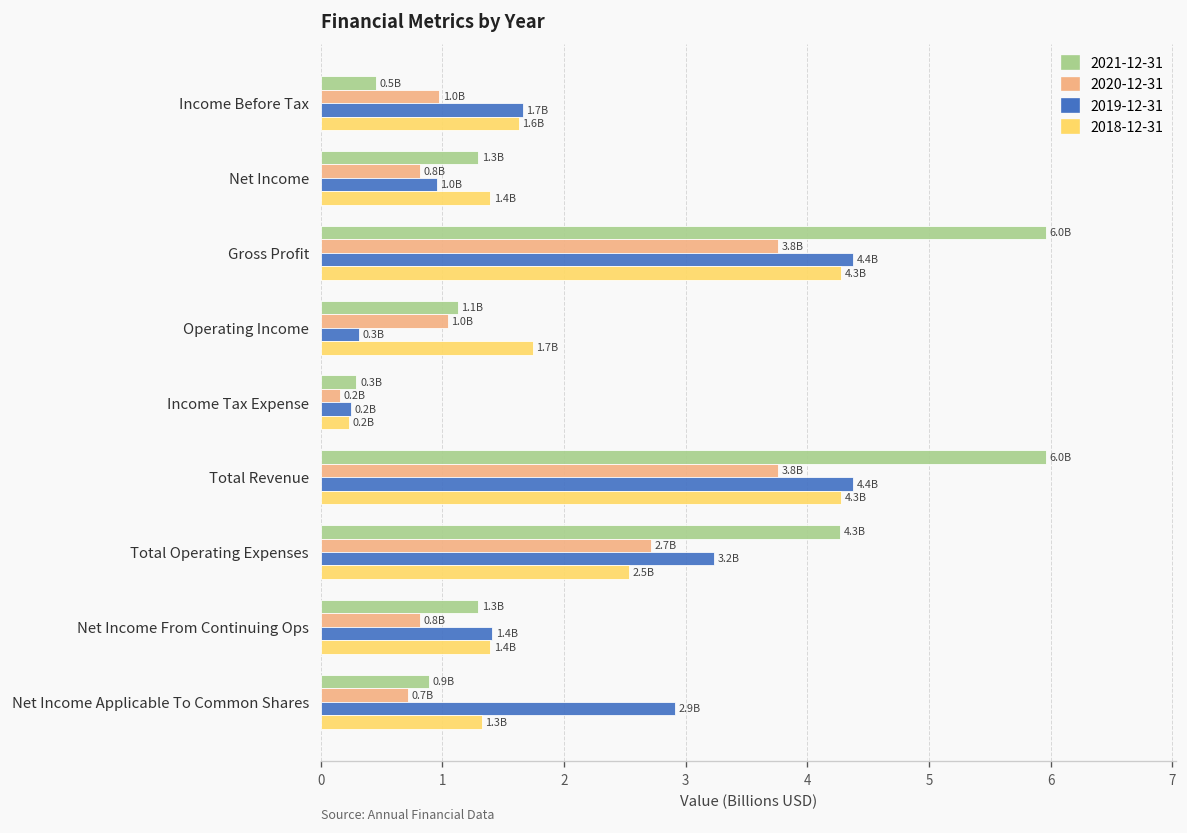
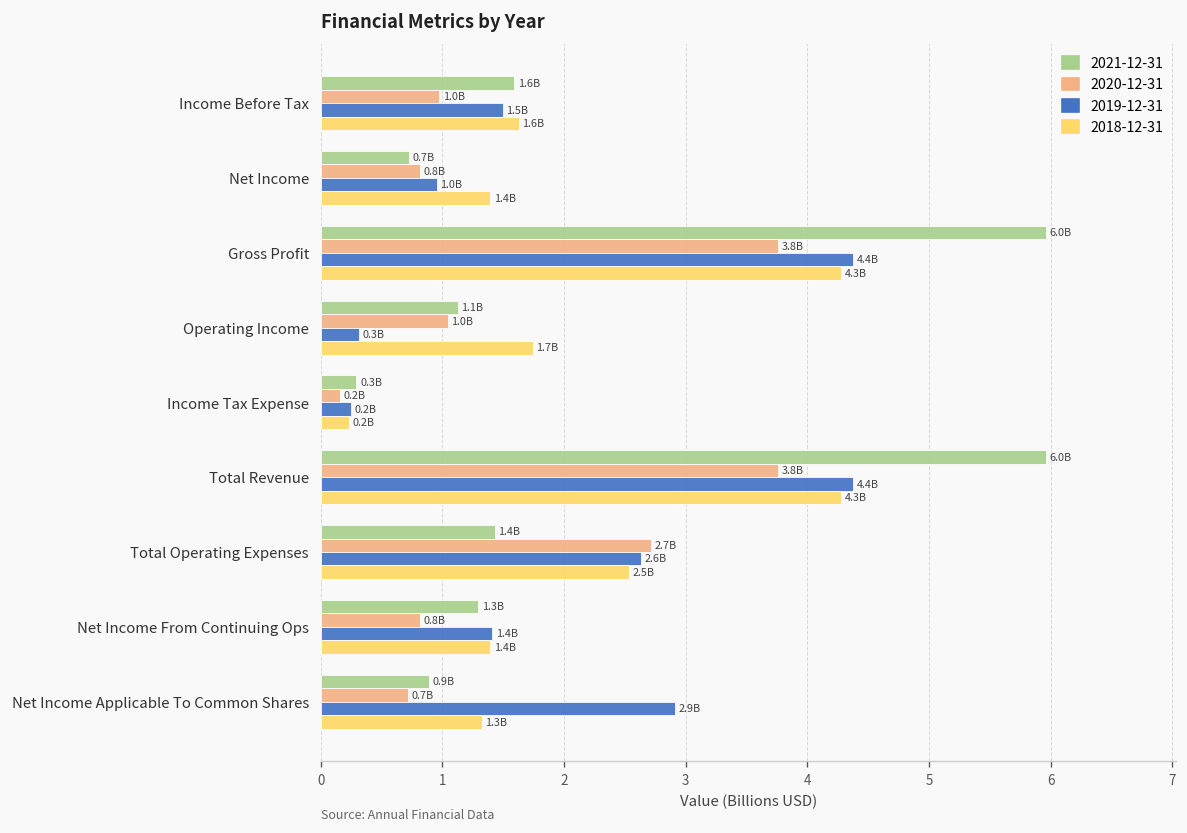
2021-12-31, Income Before Tax: 0.5B -> 1.6B
2019-12-31, Income Before Tax: 1.7B -> 1.5B
2021-12-31, Net Income: 1.3B -> 0.7B
2021-12-31, Total Operating Expenses: 4.3B -> 1.4B
2019-12-31, Total Operating Expenses: 3.2B -> 2.6B
